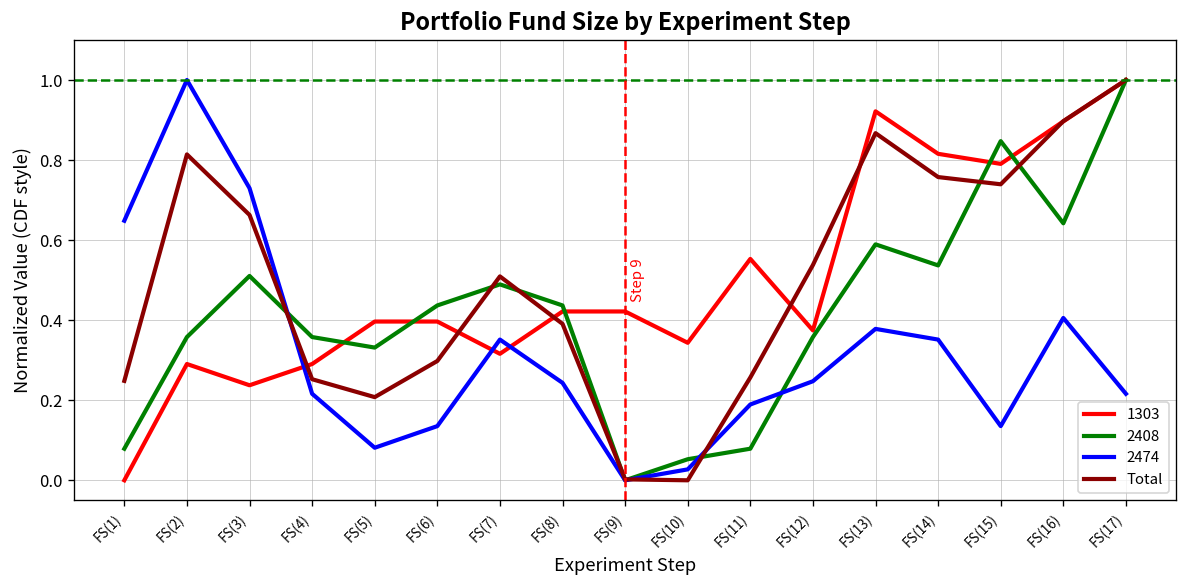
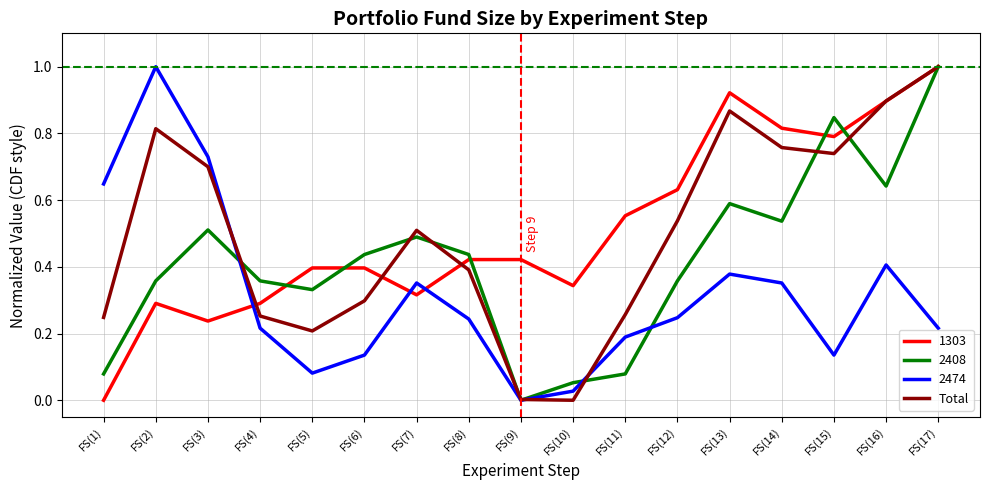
Total, FS(3): 0.66 -> 0.70
1303, FS(12): 0.37 -> 0.63
